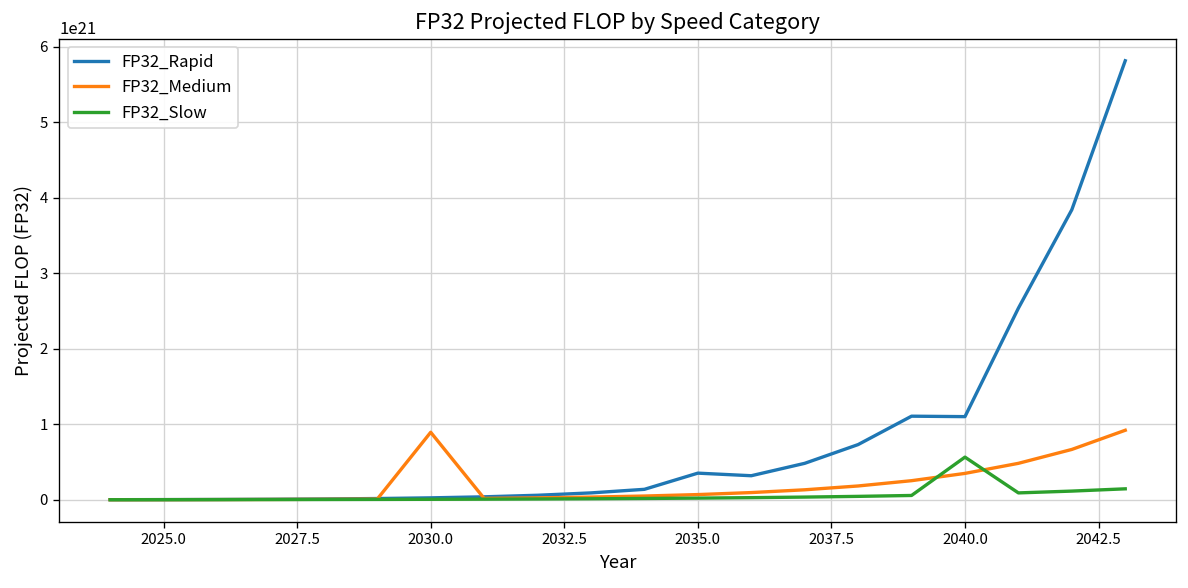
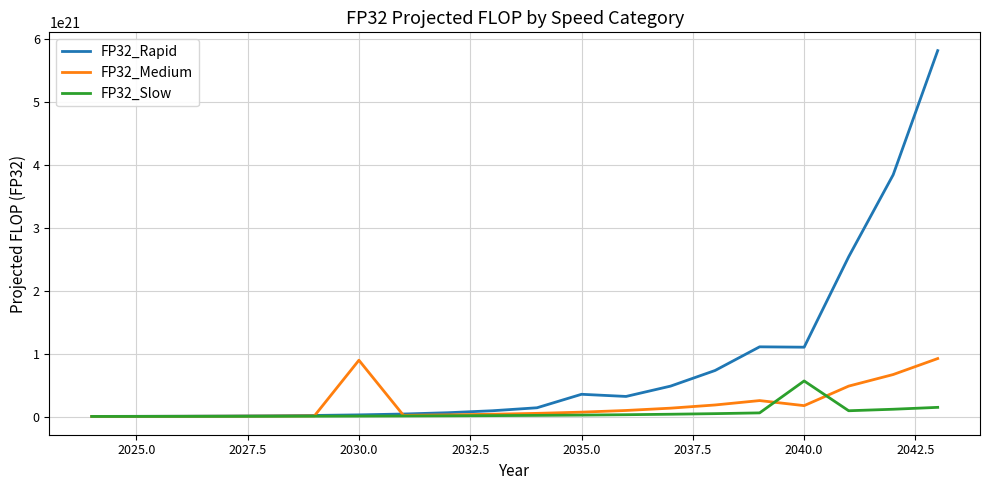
FP32_Medium, 2040.0: 400000000000000000000 -> 200000000000000000000
